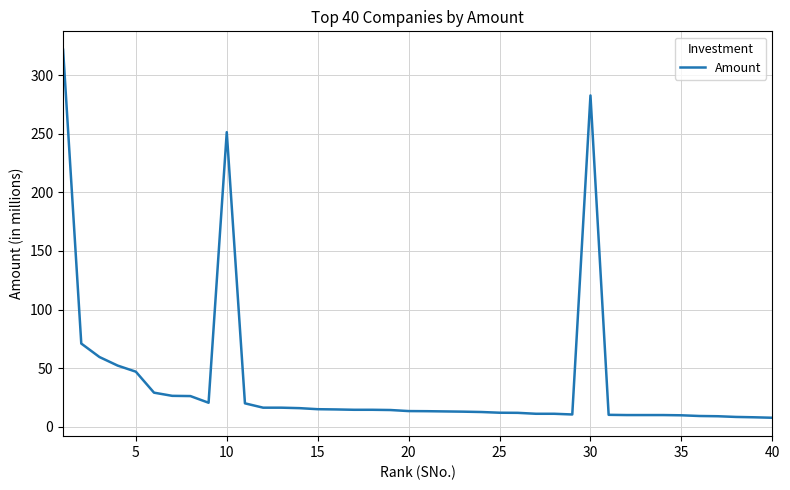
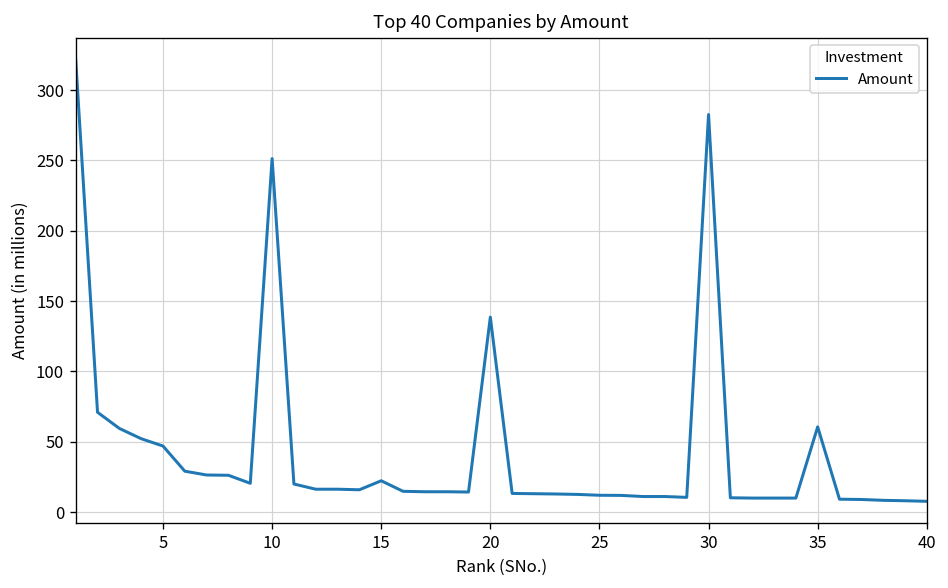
15: 15 -> 22
20: 13 -> 139
35: 10 -> 61
